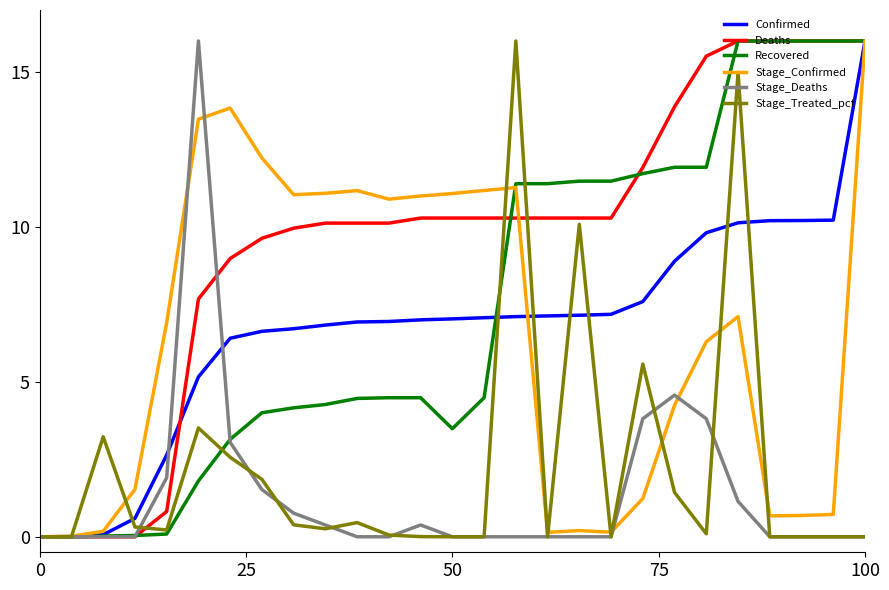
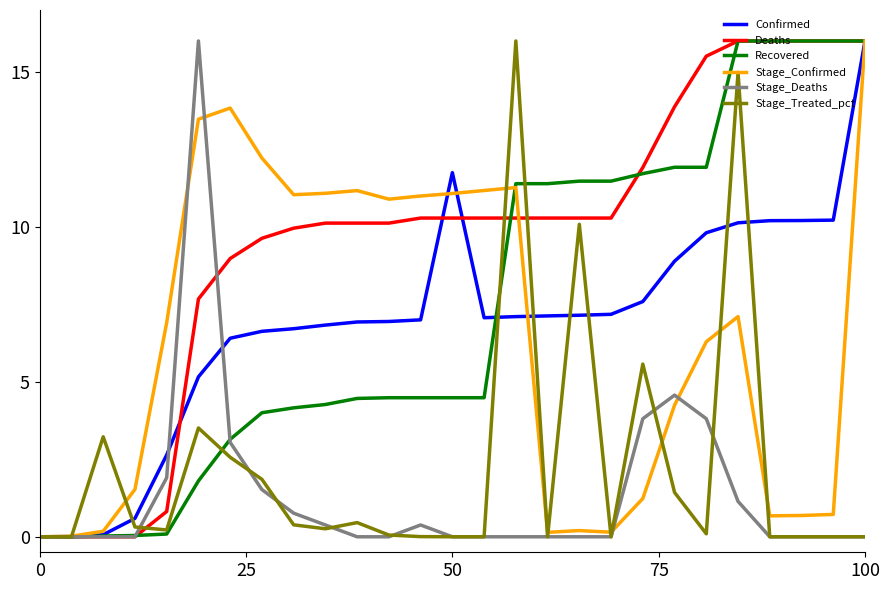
Confirmed, 50: 7.0 -> 11.8
Recovered, 50: 3.5 -> 4.5
